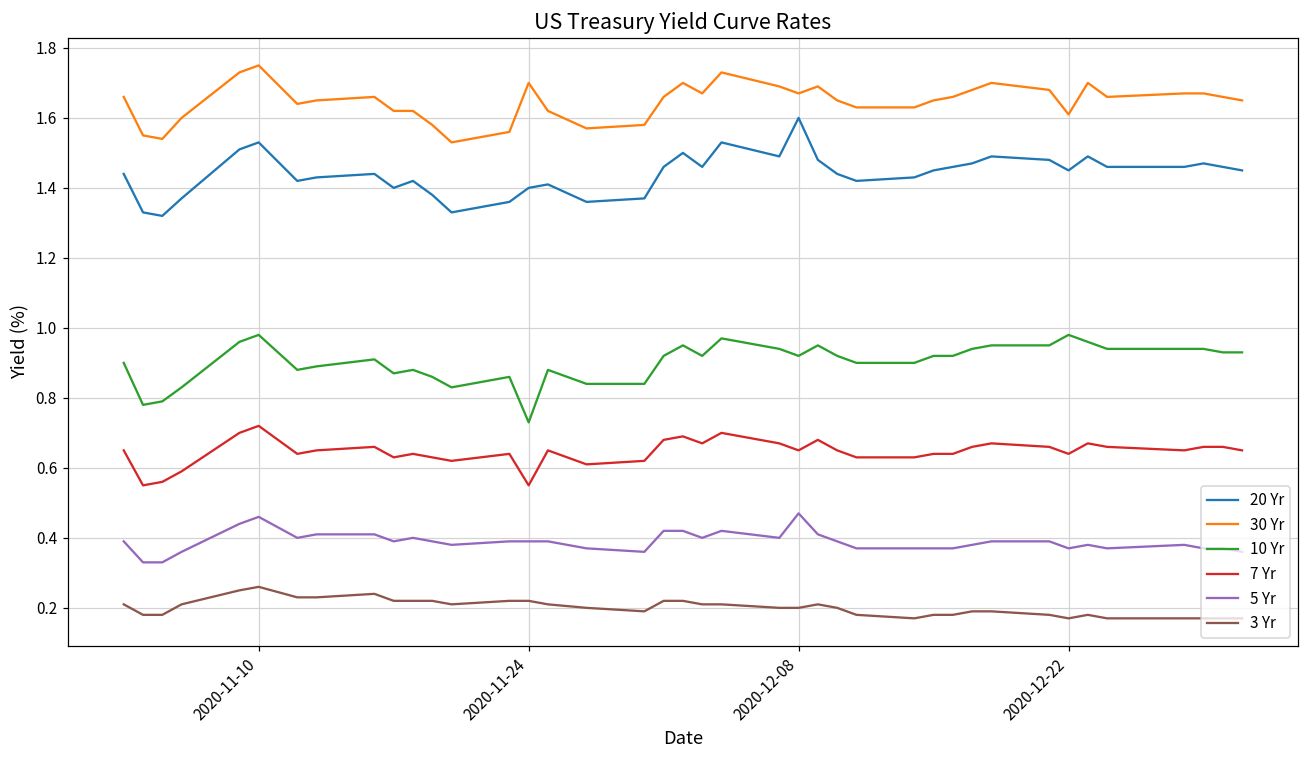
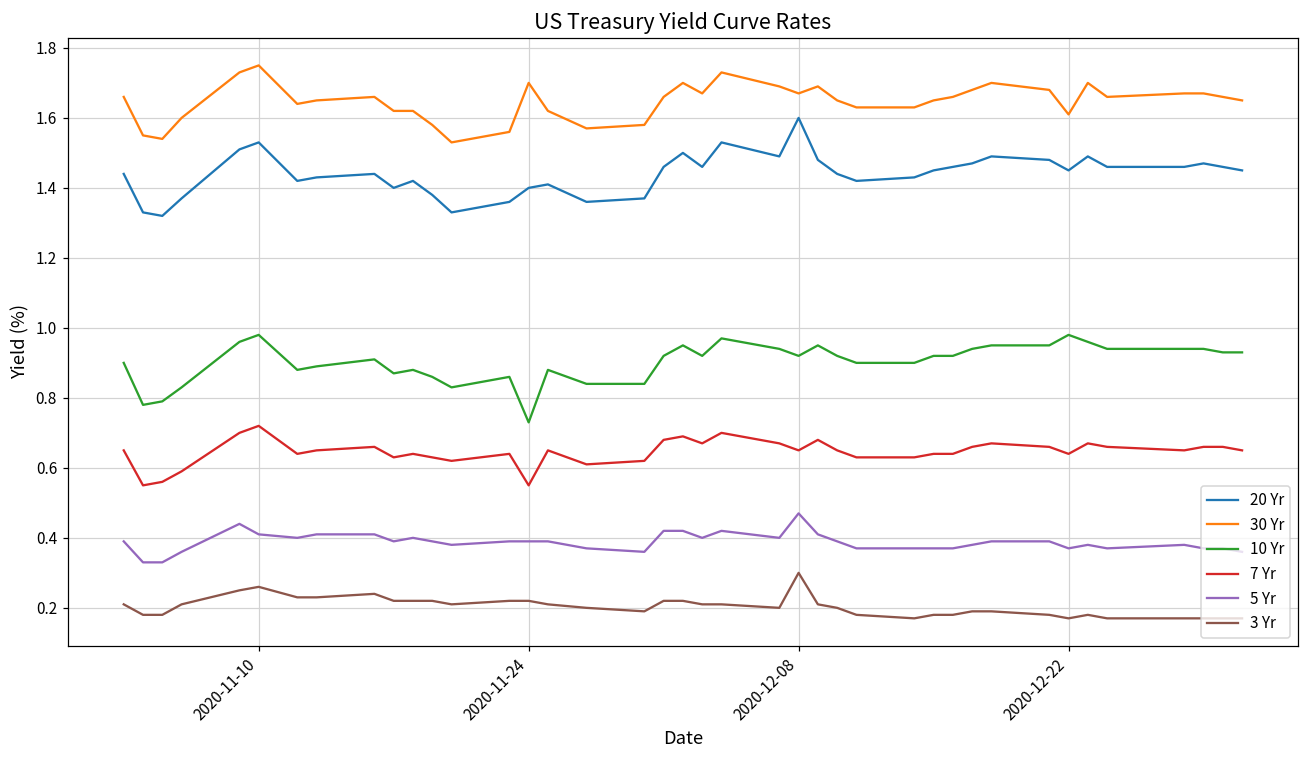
5 Yr, 2020-11-10: 0.46 -> 0.41
3 Yr, 2020-12-08: 0.2 -> 0.3
